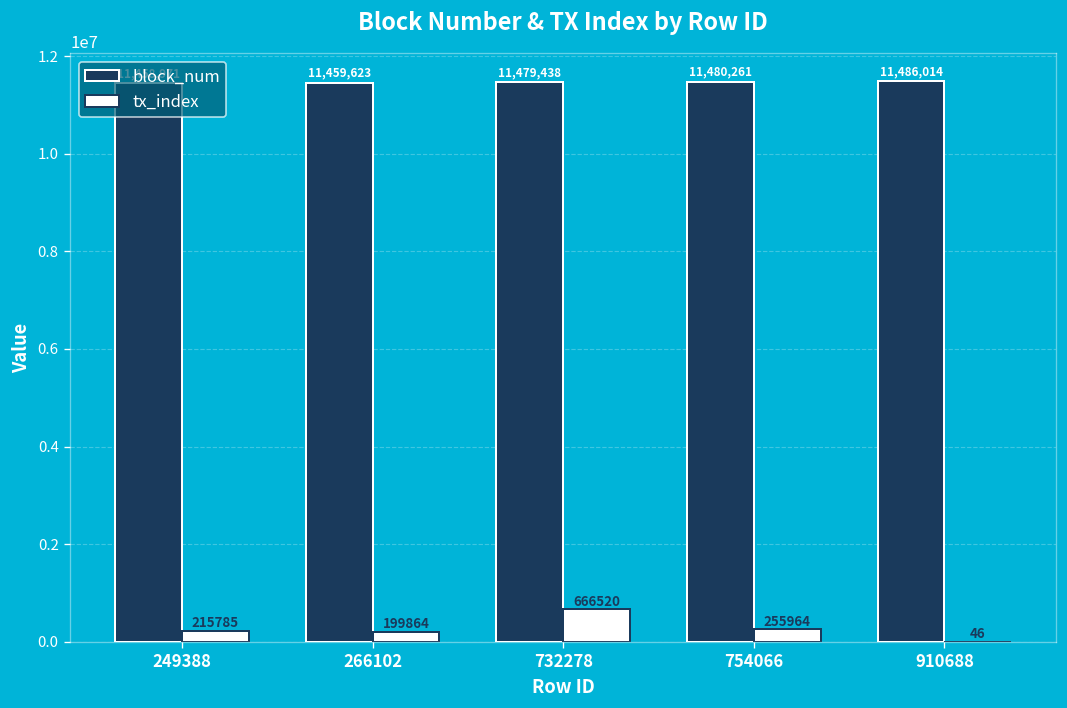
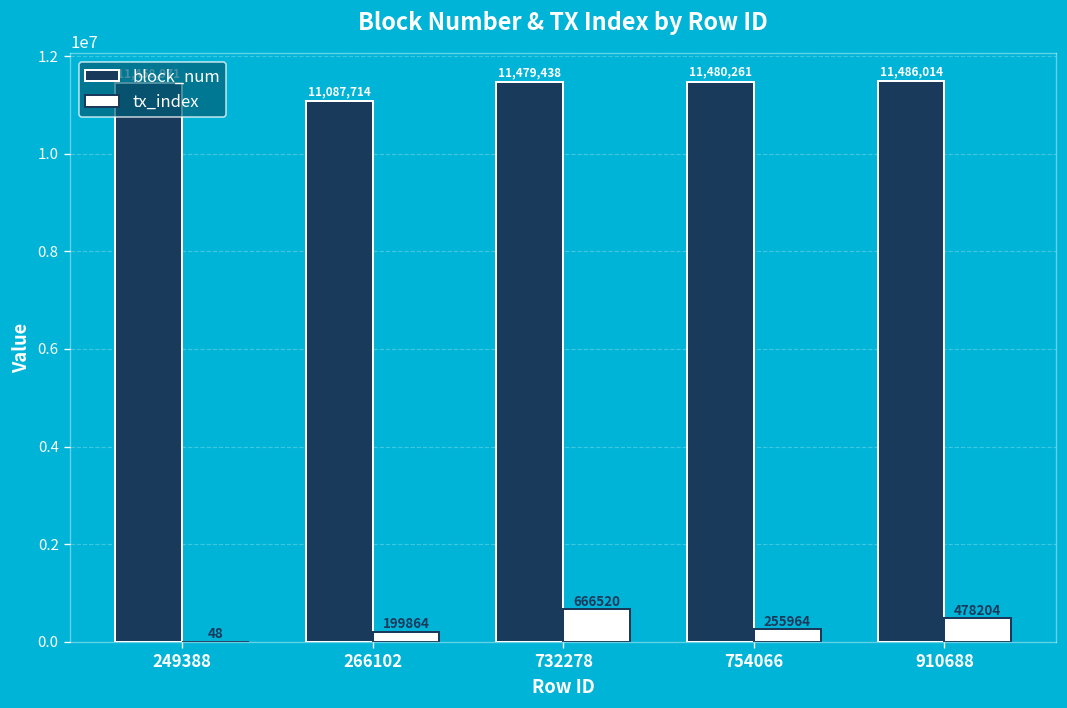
tx_index, 249388: 215785 -> 48
block_num, 266102: 11,459,623 -> 11,087,714
tx_index, 910688: 46 -> 478204
